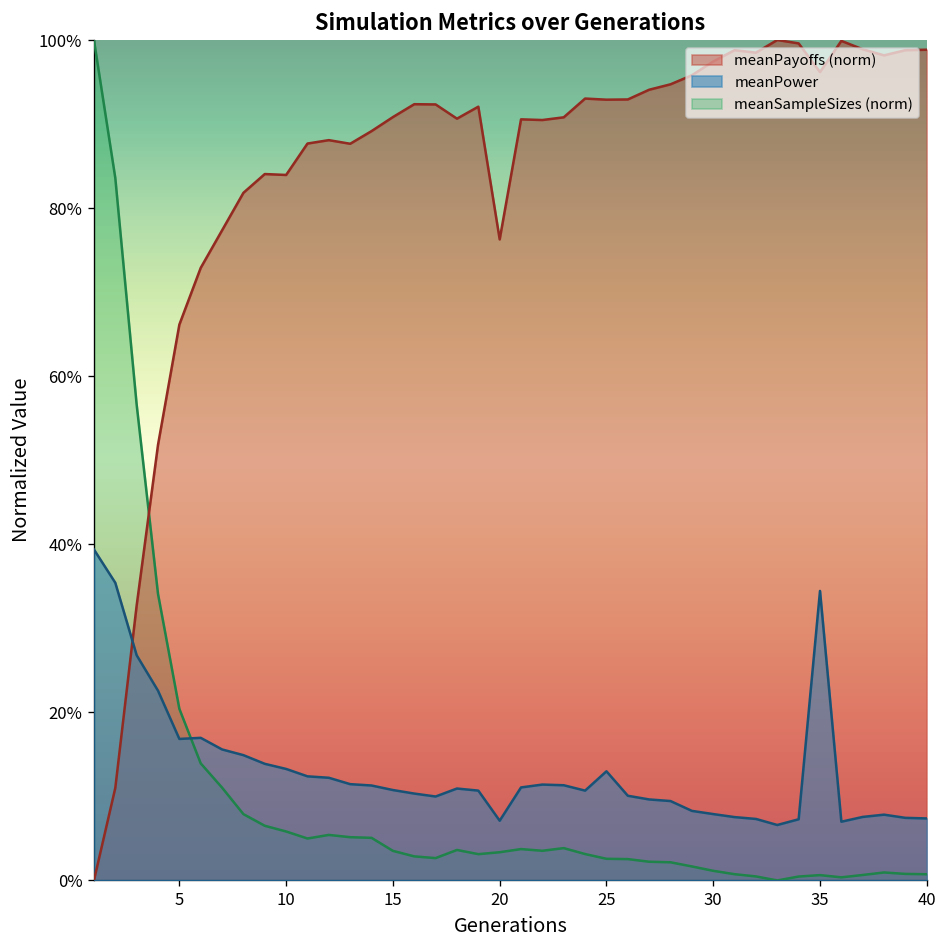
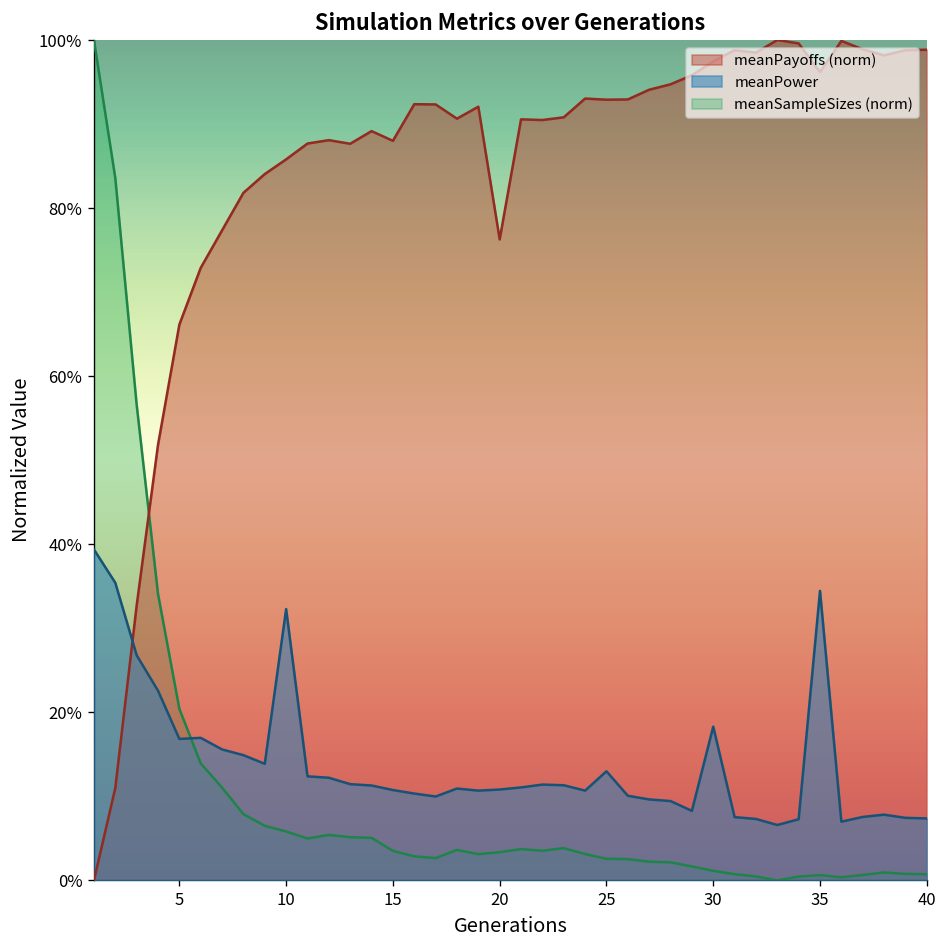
meanPayoffs (norm), 10: 84% -> 86%
meanPower, 10: 13% -> 32%
meanPayoffs (norm), 15: 91% -> 88%
meanPower, 20: 7% -> 11%
meanPower, 30: 8% -> 18%
